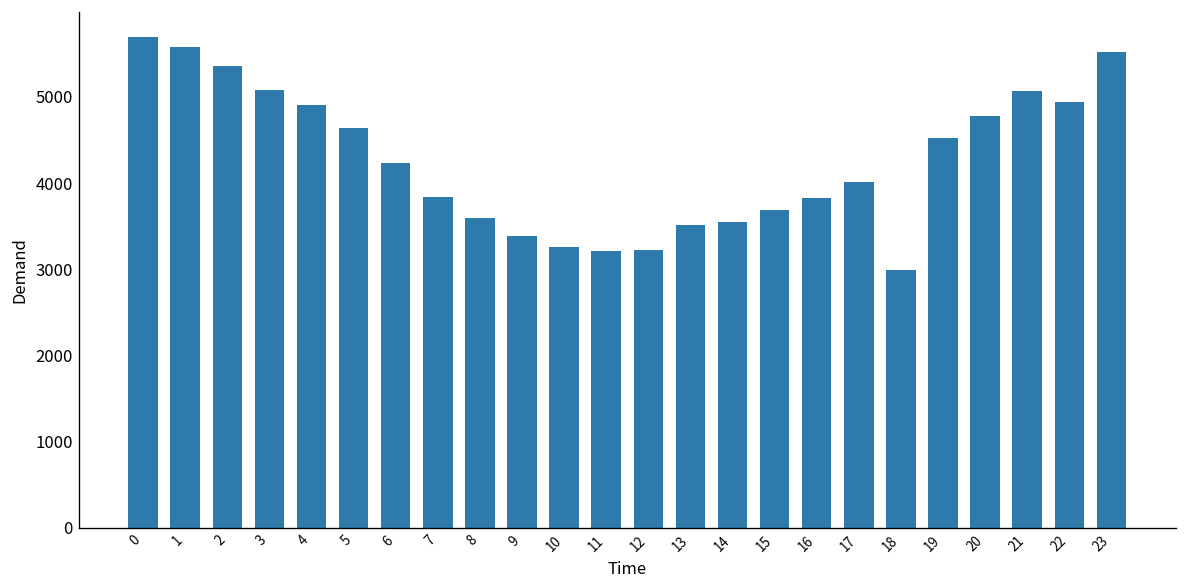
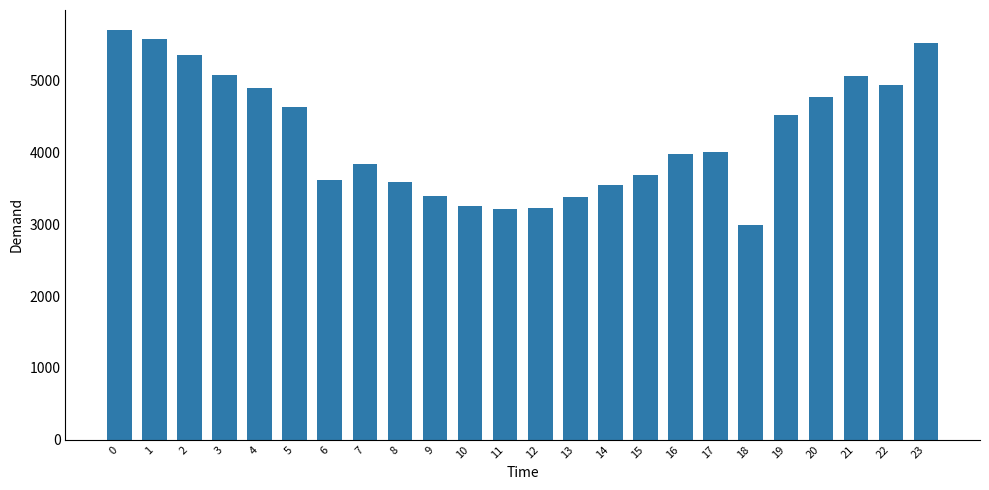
6: 4200 -> 3600
13: 3500 -> 3400
16: 3800 -> 4000
